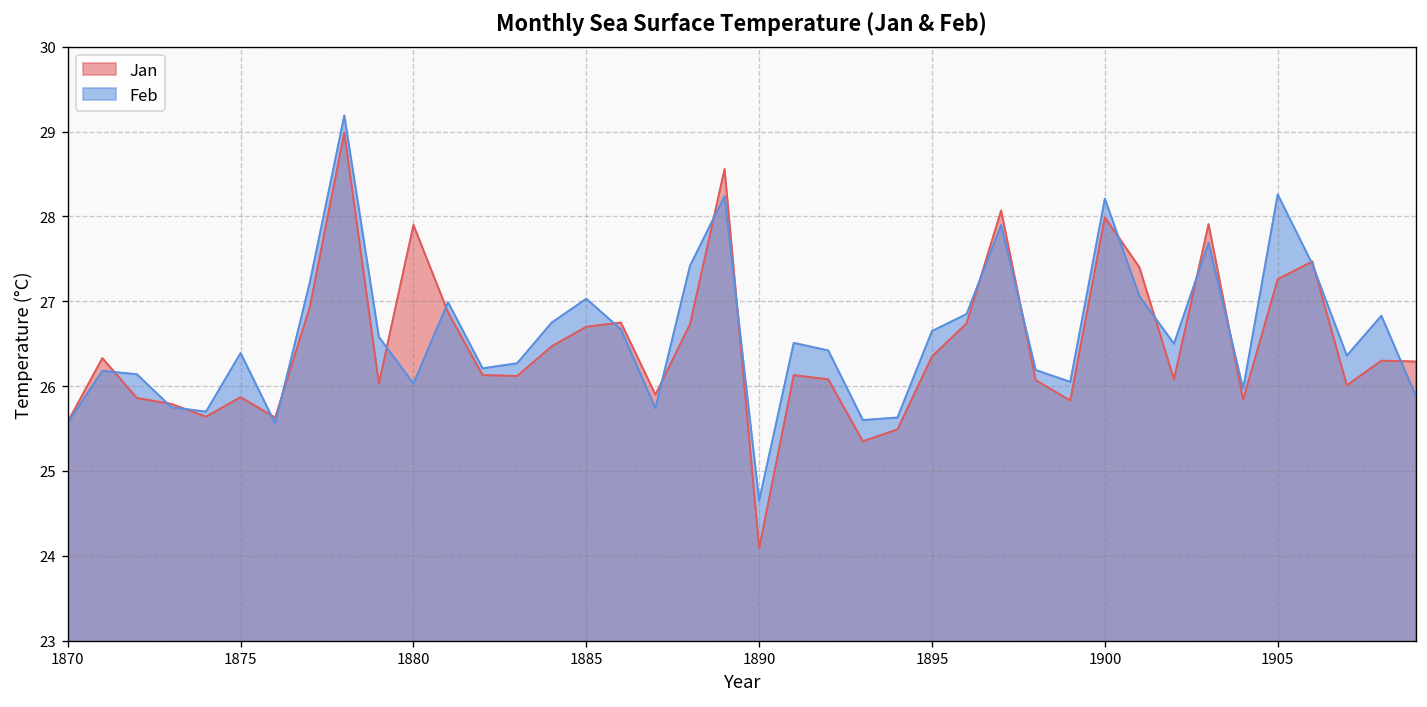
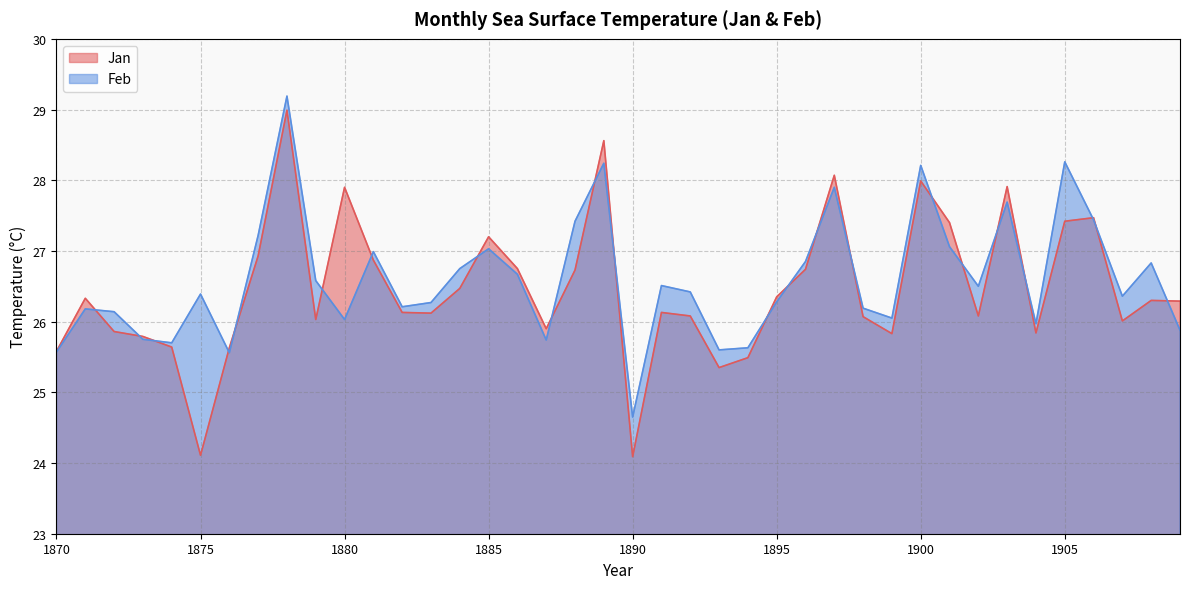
Jan, 1875: 25.9 -> 24.1
Jan, 1885: 26.7 -> 27.2
Feb, 1895: 26.7 -> 26.3
Jan, 1905: 27.3 -> 27.4
